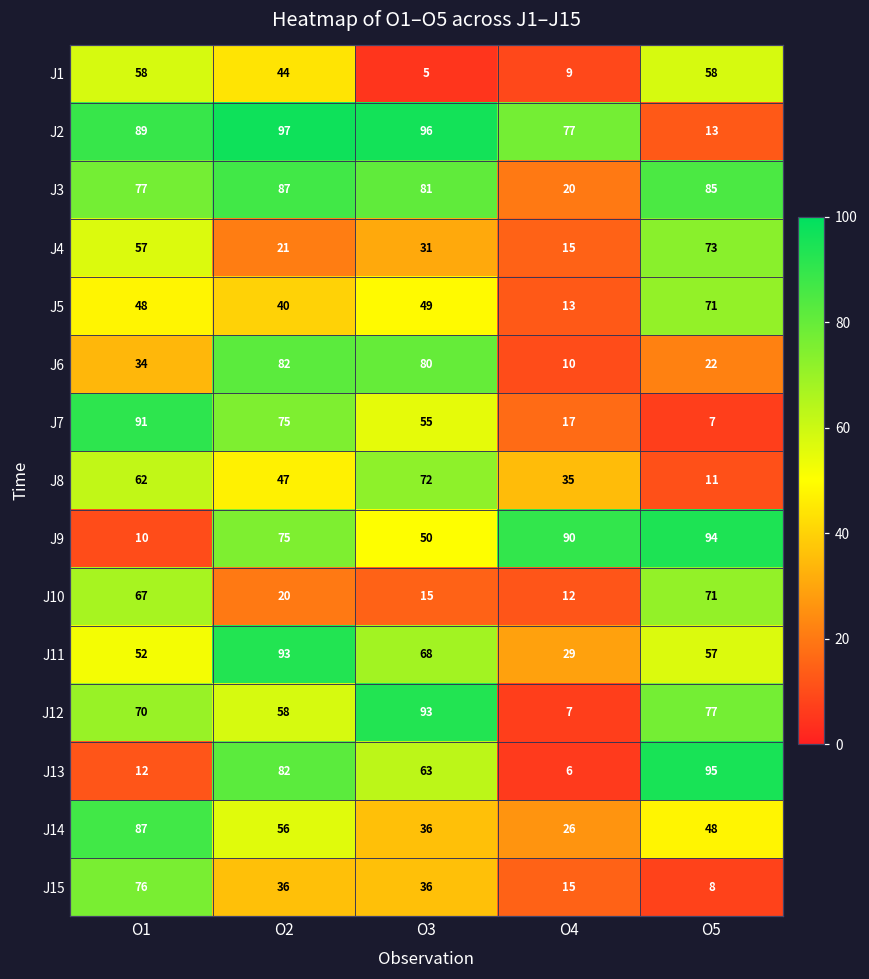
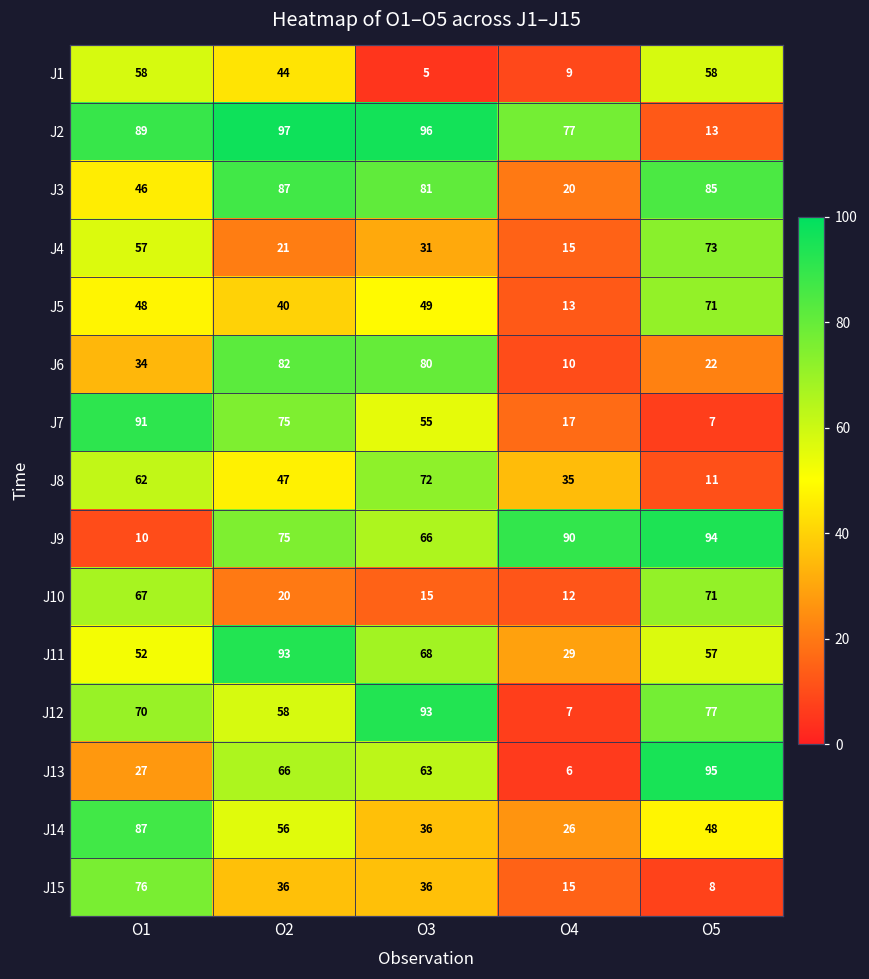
J3, O1: 77 -> 46
J9, O3: 50 -> 66
J13, O1: 12 -> 27
J13, O2: 82 -> 66
